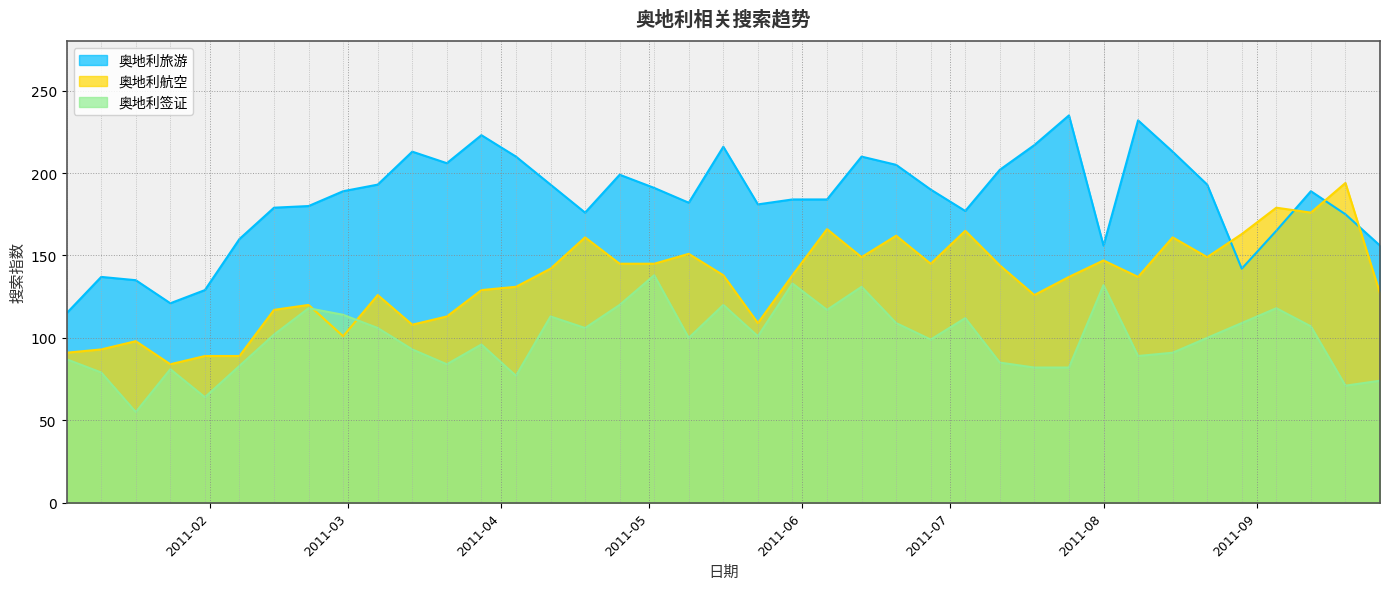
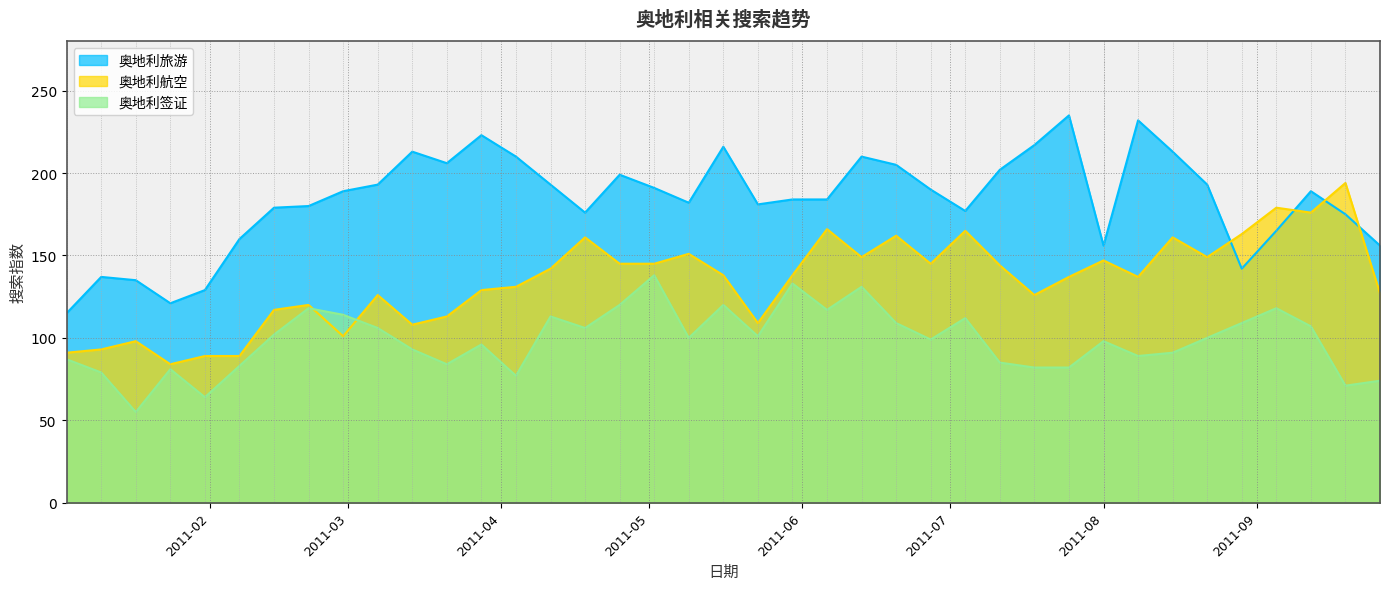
奥地利签证, 2011-08: 132 -> 98
